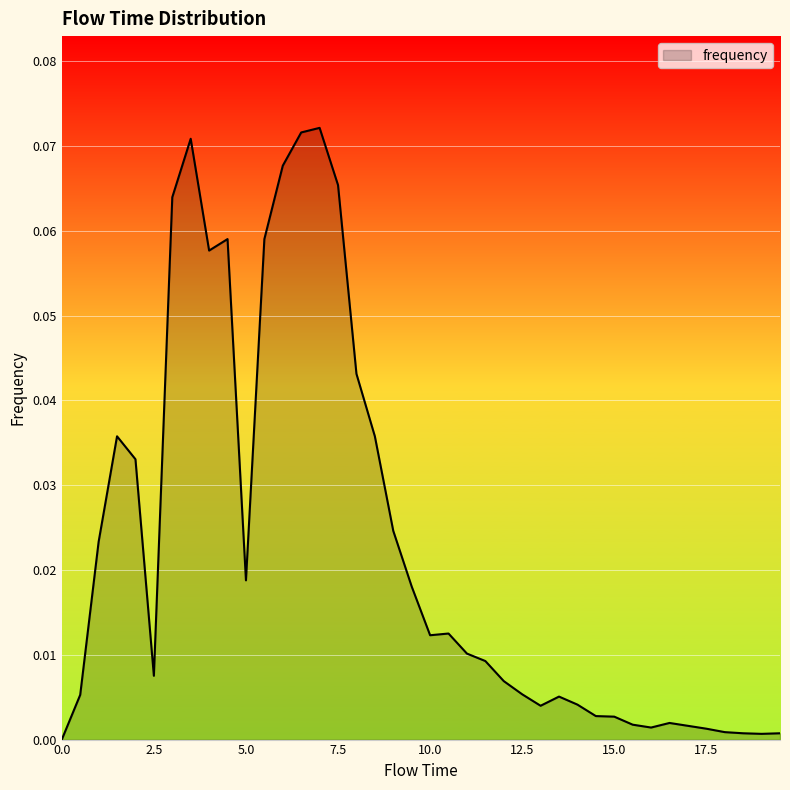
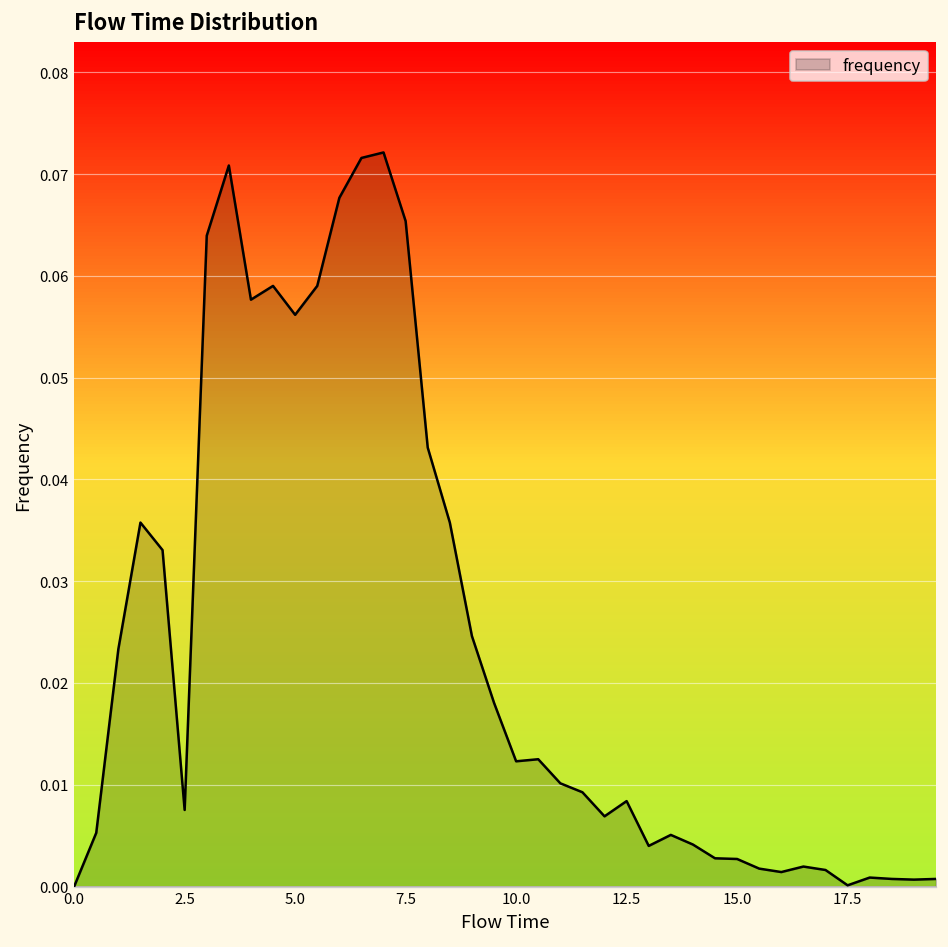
5.0: 0.019 -> 0.056
12.5: 0.005 -> 0.008
17.5: 0.001 -> 0.000
